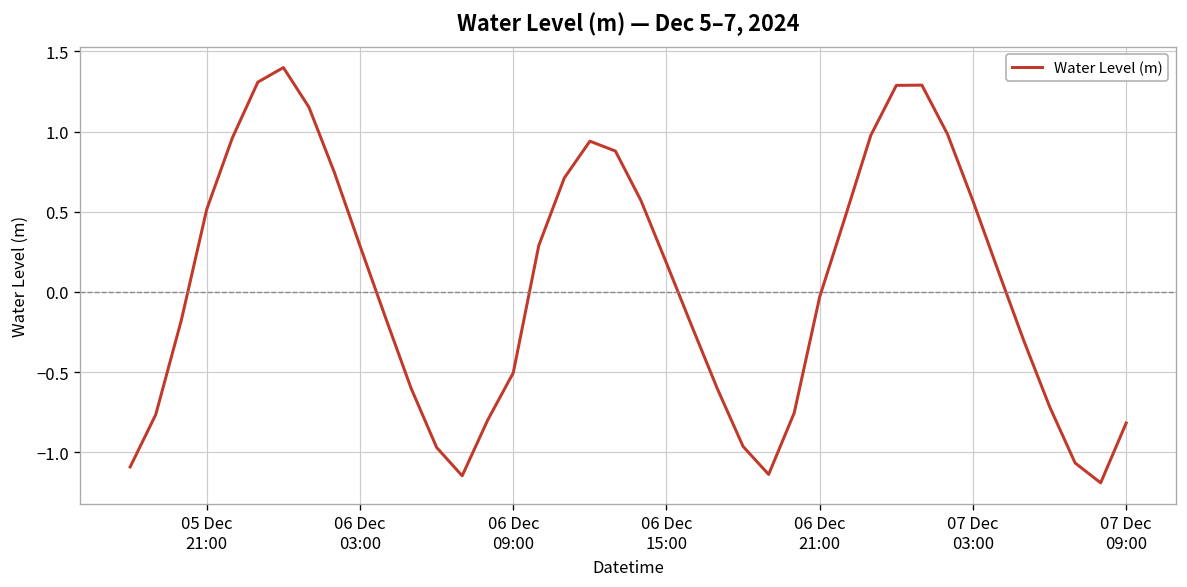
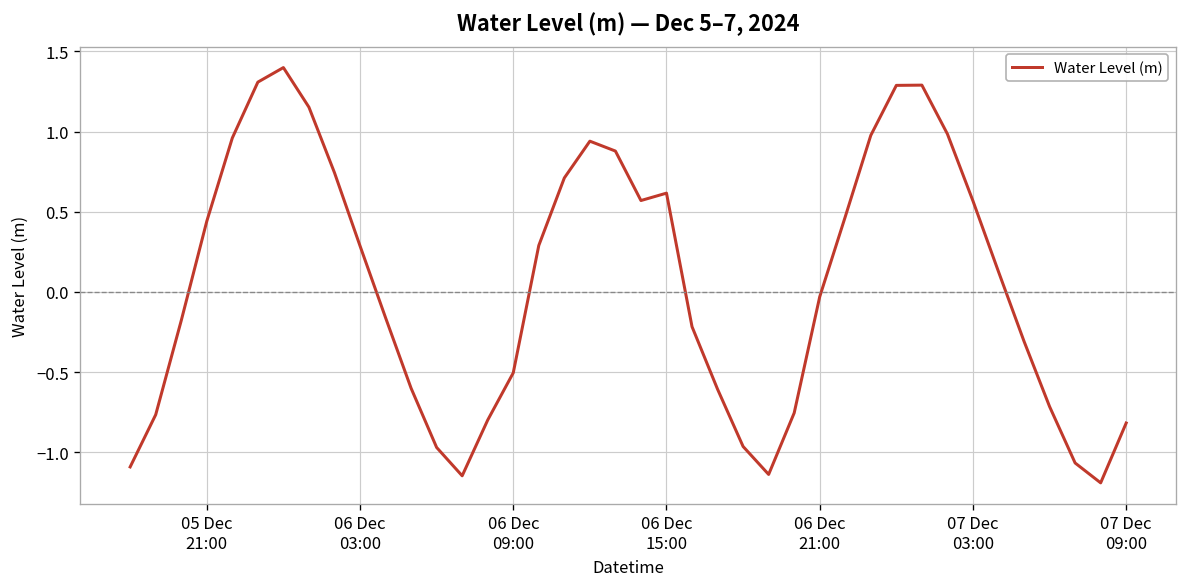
05 Dec 21:00: 0.52 -> 0.44
06 Dec 15:00: 0.18 -> 0.62
